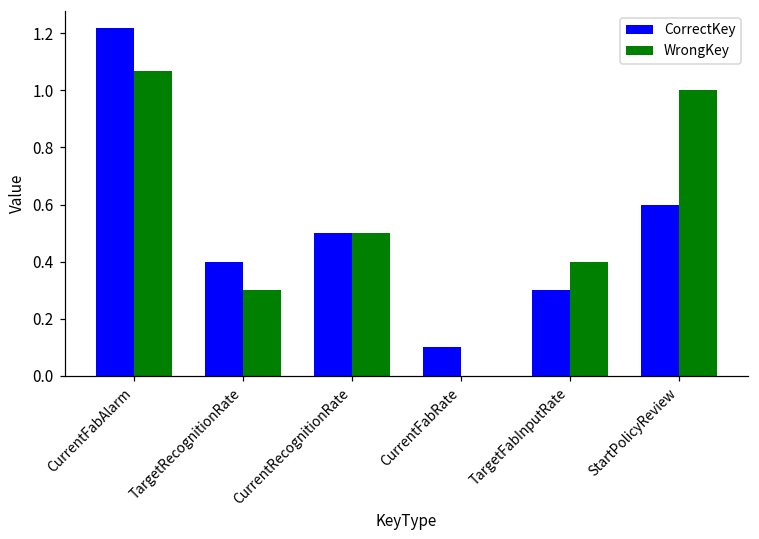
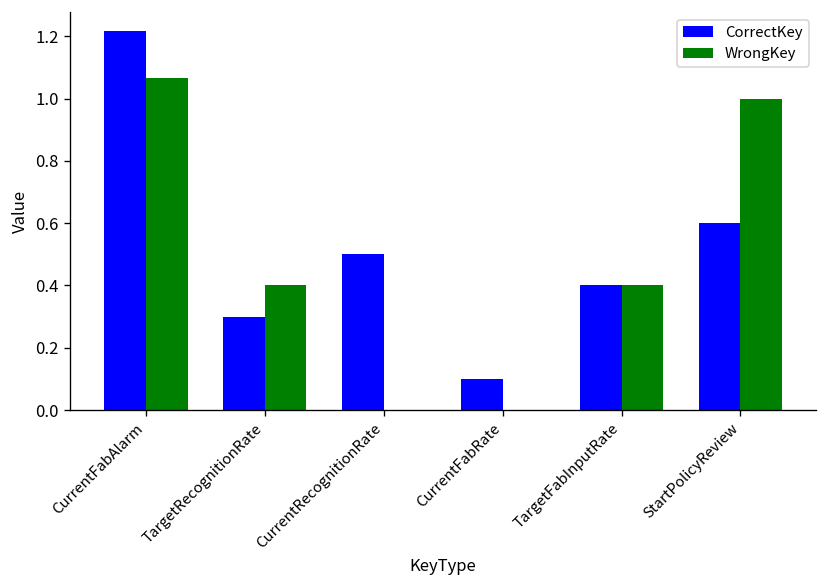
CorrectKey, TargetRecognitionRate: 0.4 -> 0.3
WrongKey, TargetRecognitionRate: 0.3 -> 0.4
WrongKey, CurrentRecognitionRate: 0.5 -> 0.0
CorrectKey, TargetFabInputRate: 0.3 -> 0.4
